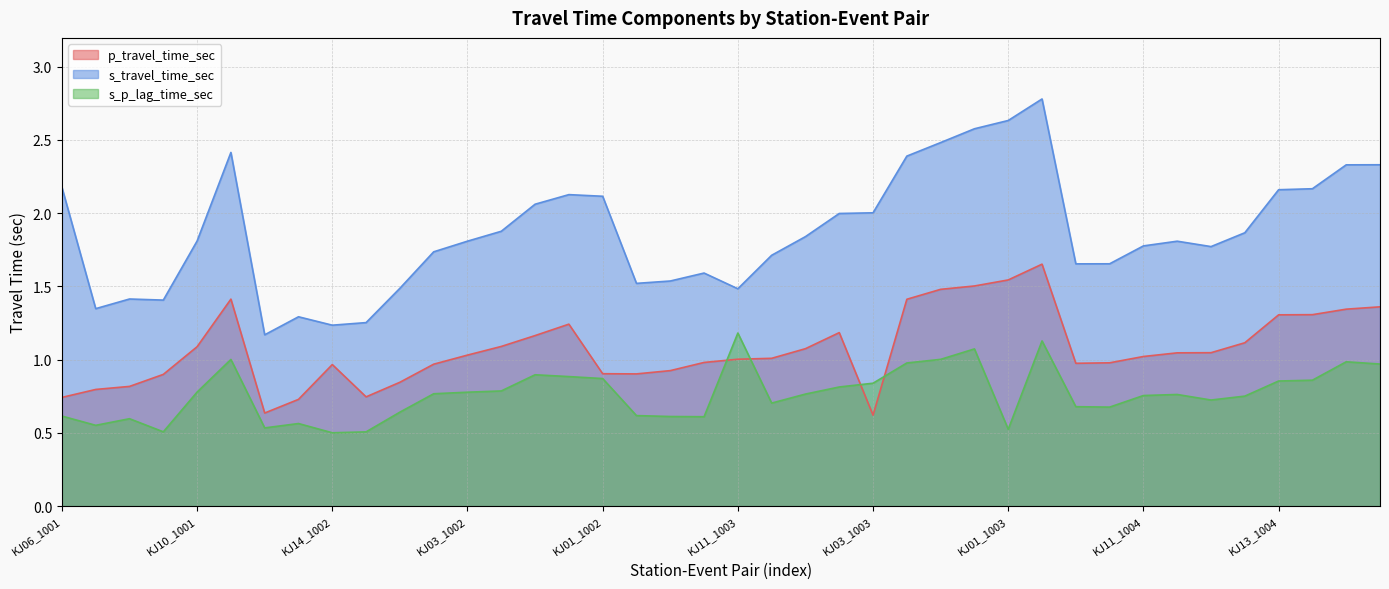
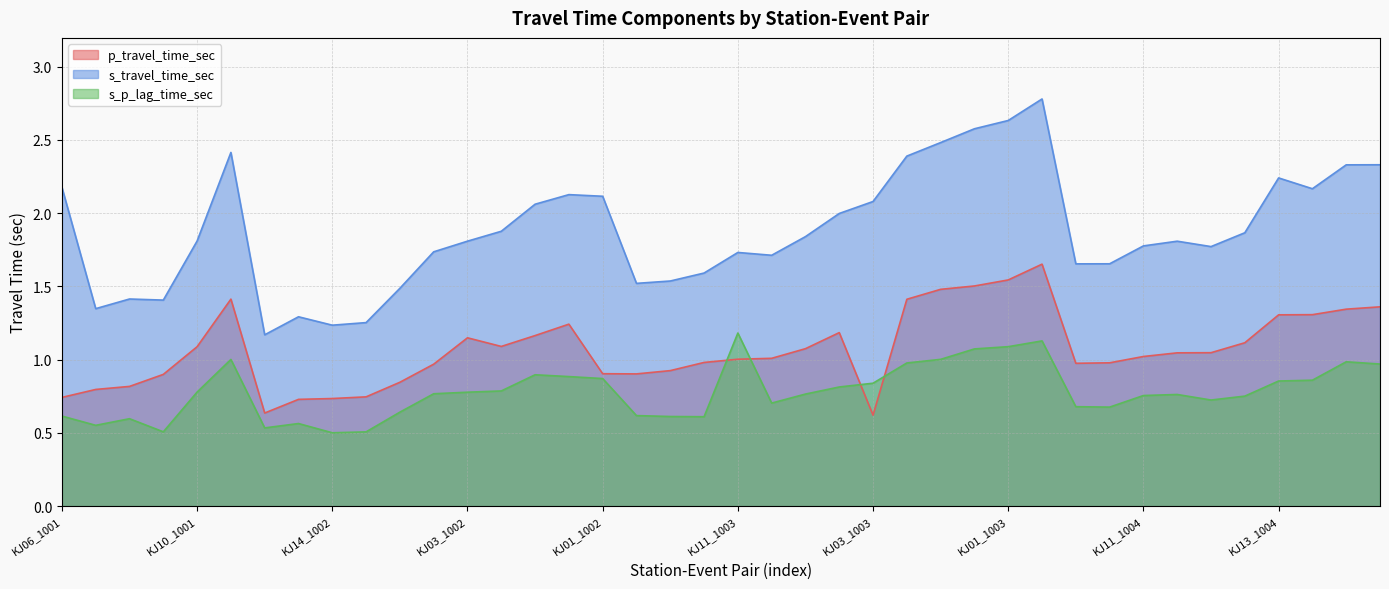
p_travel_time_sec, KJ14_1002: 0.97 -> 0.73
p_travel_time_sec, KJ03_1002: 1.03 -> 1.15
s_travel_time_sec, KJ11_1003: 1.48 -> 1.73
s_travel_time_sec, KJ03_1003: 2.00 -> 2.08
s_p_lag_time_sec, KJ01_1003: 0.52 -> 1.09
s_travel_time_sec, KJ13_1004: 2.16 -> 2.24
